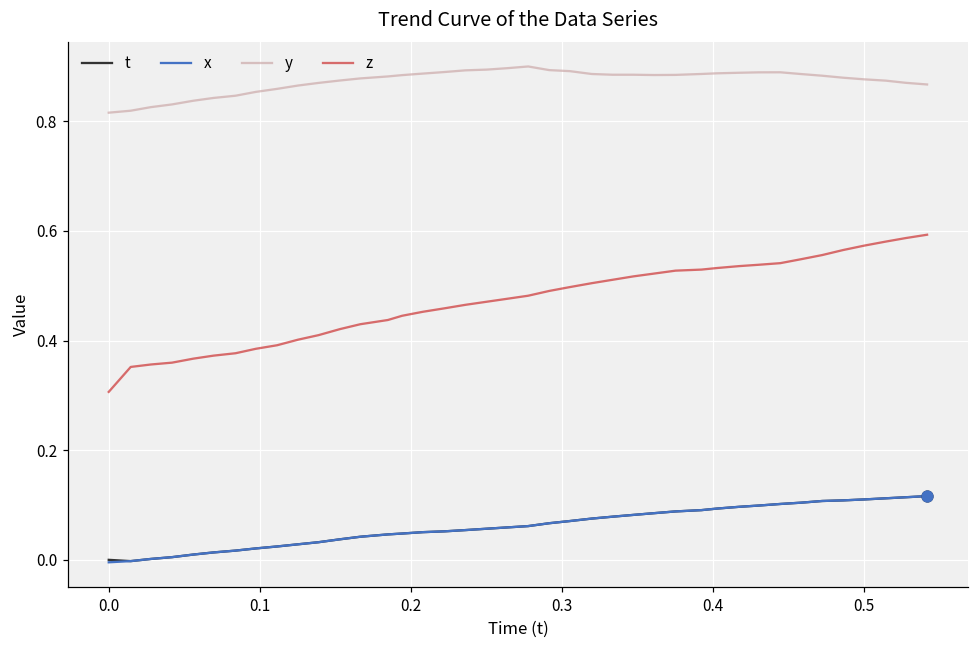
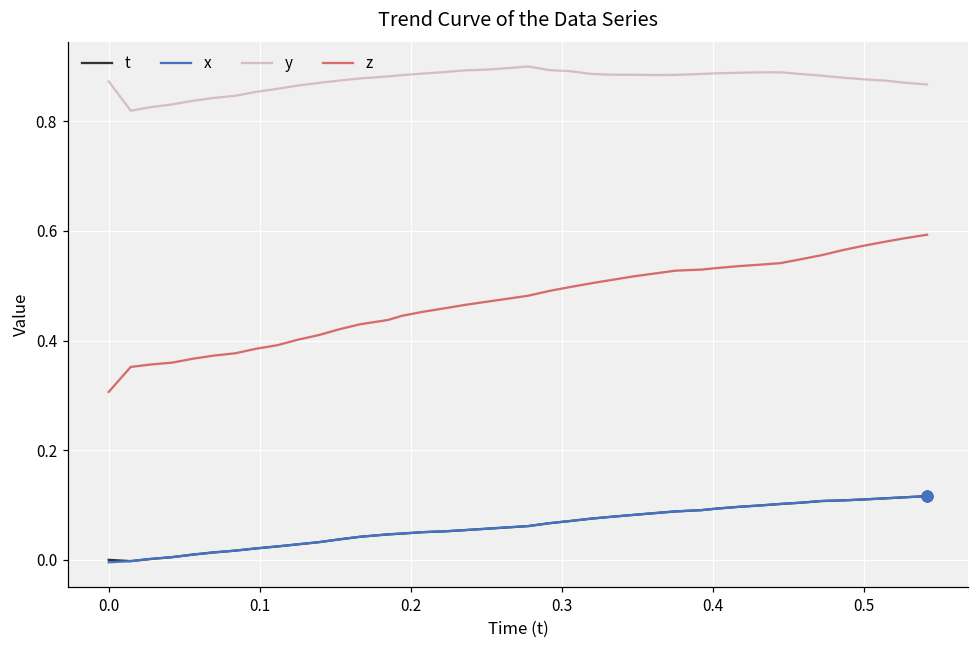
y, 0.0: 0.82 -> 0.87
